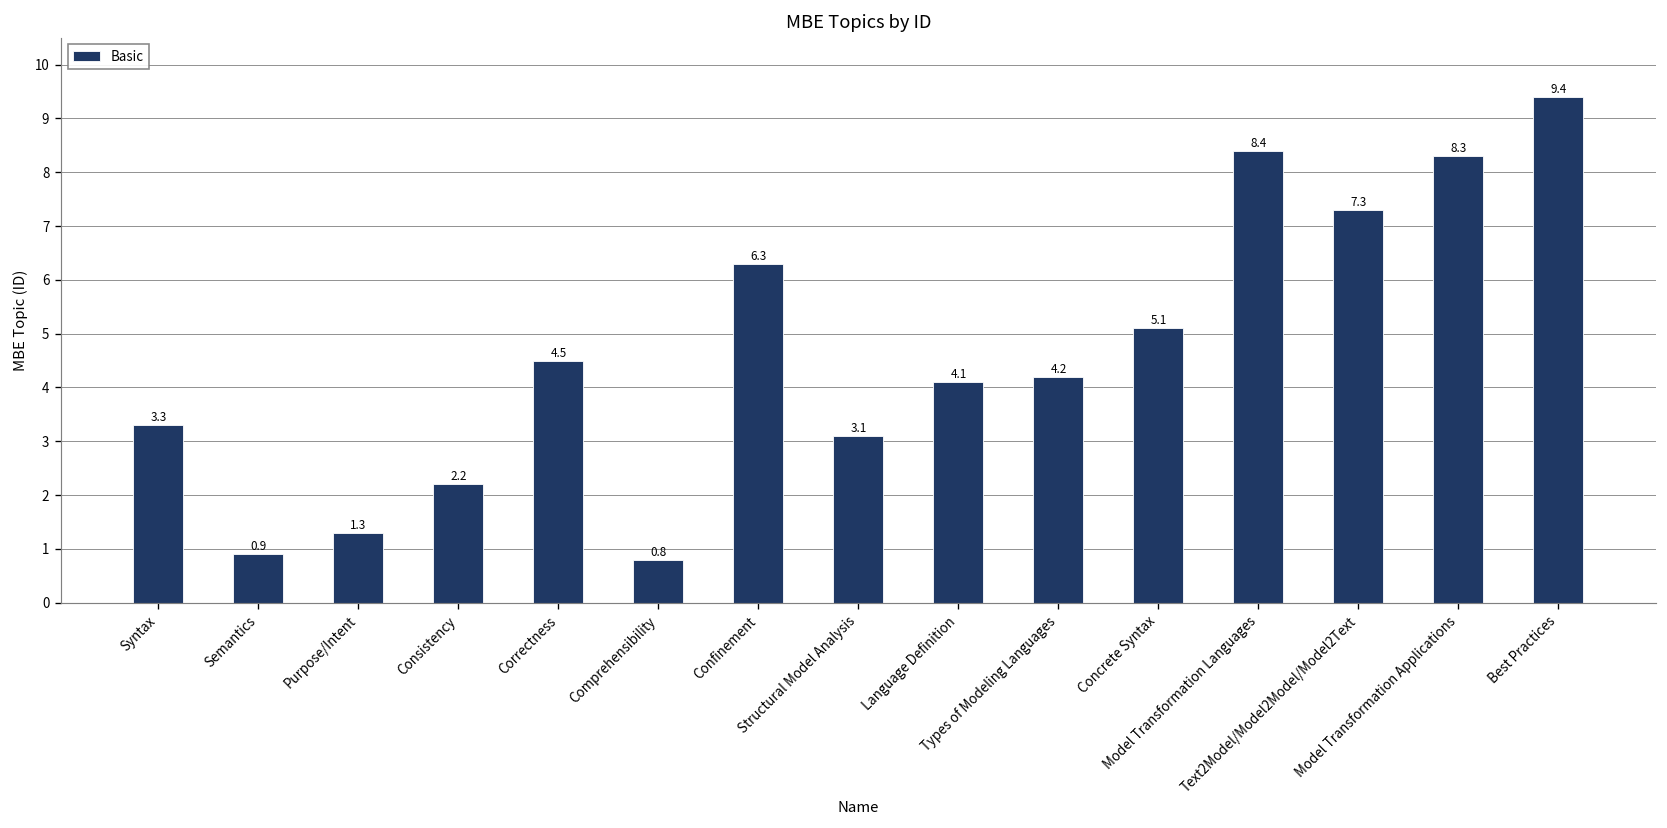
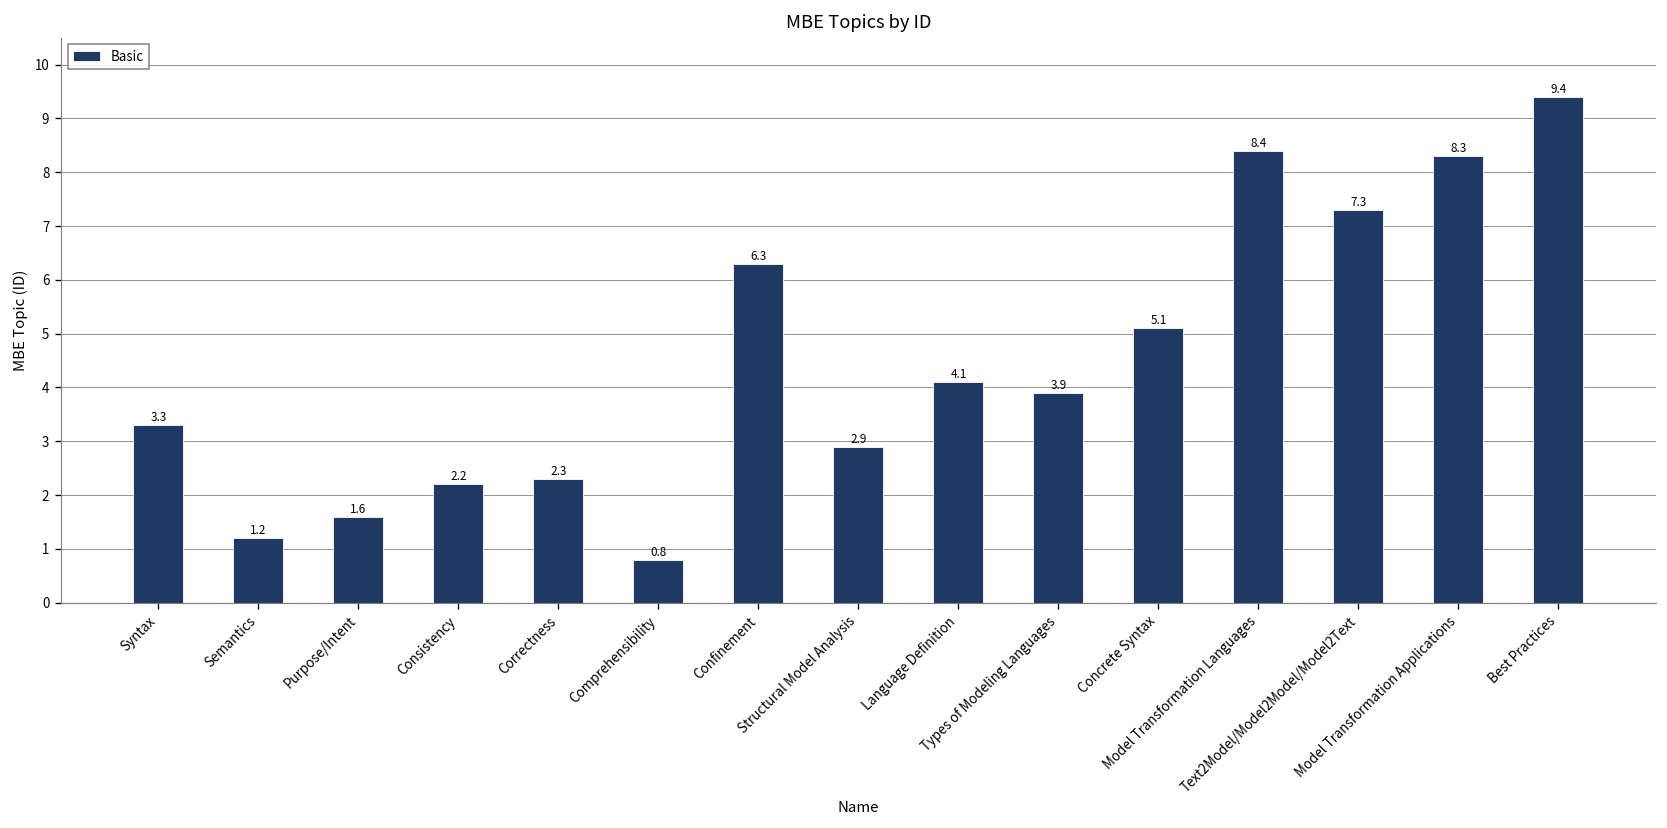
Semantics: 0.9 -> 1.2
Purpose/Intent: 1.3 -> 1.6
Correctness: 4.5 -> 2.3
Structural Model Analysis: 3.1 -> 2.9
Types of Modeling Languages: 4.2 -> 3.9
